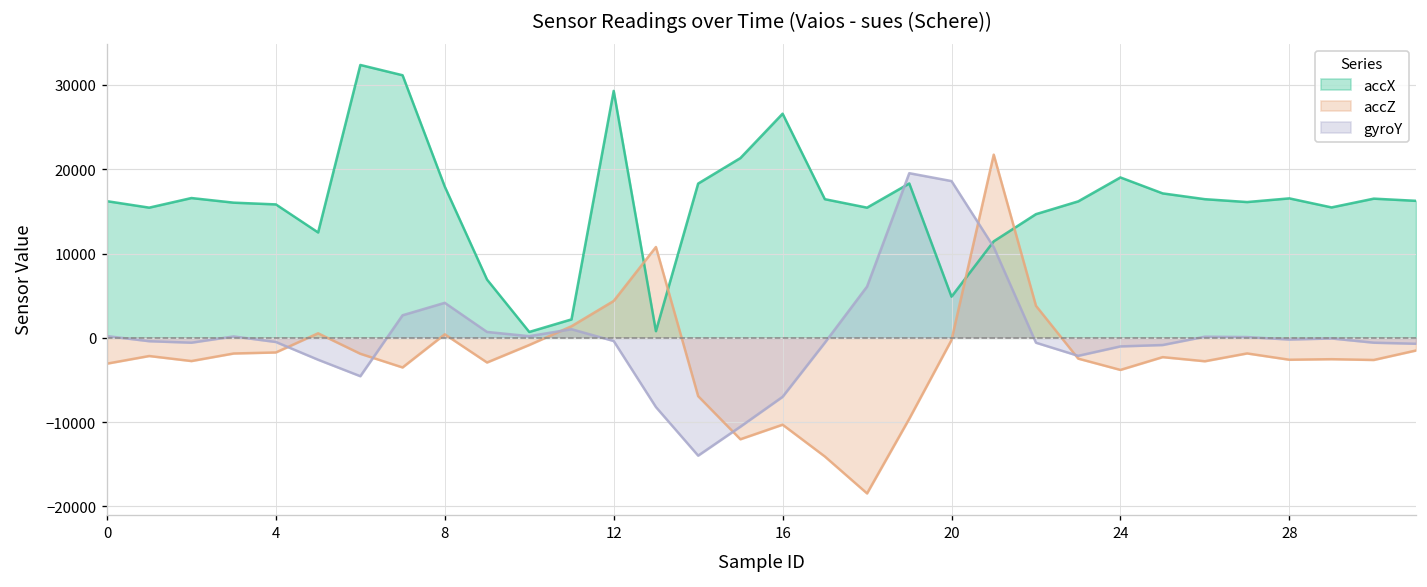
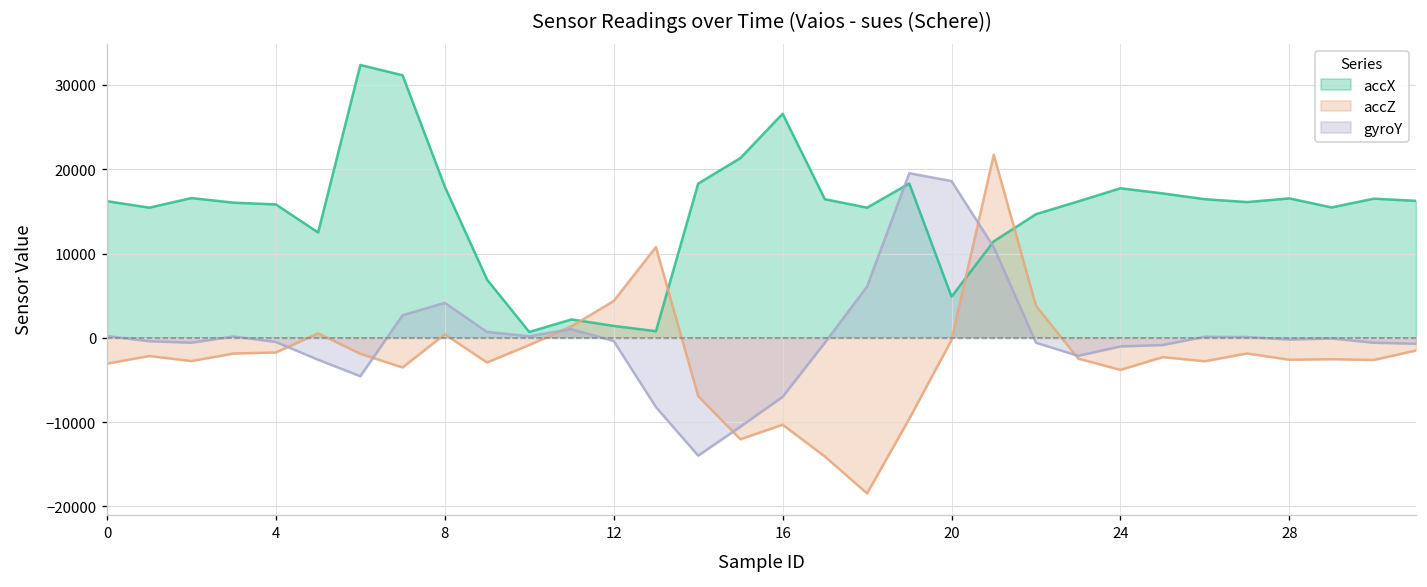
accX, 12: 29000 -> 1000
accX, 24: 19000 -> 18000
